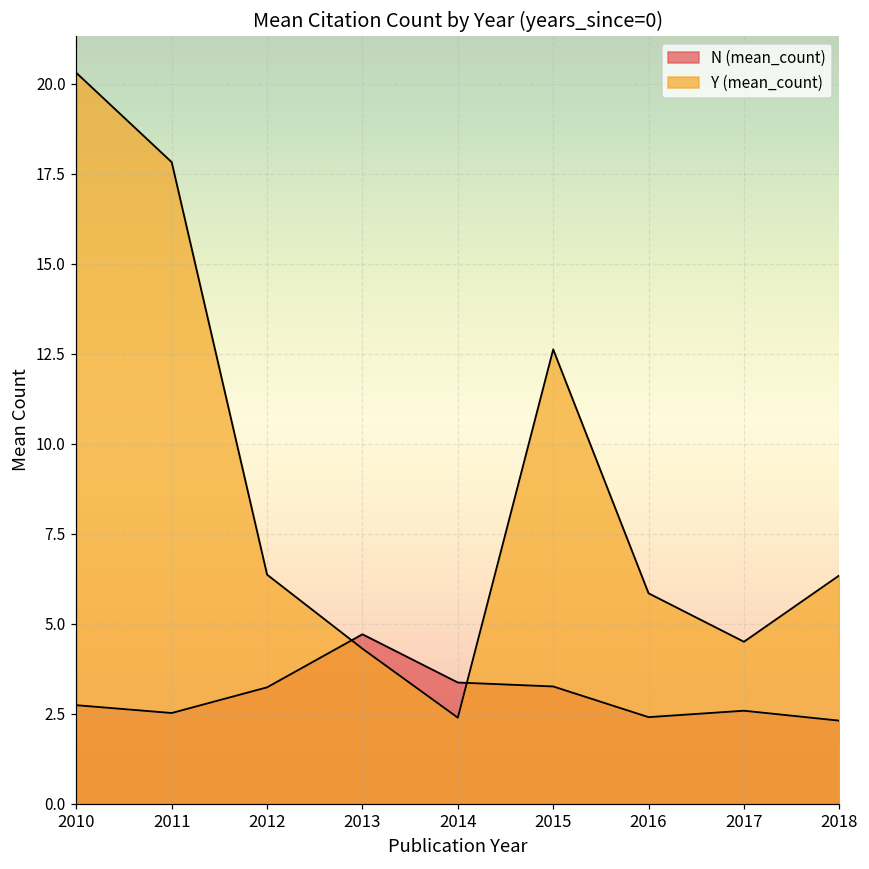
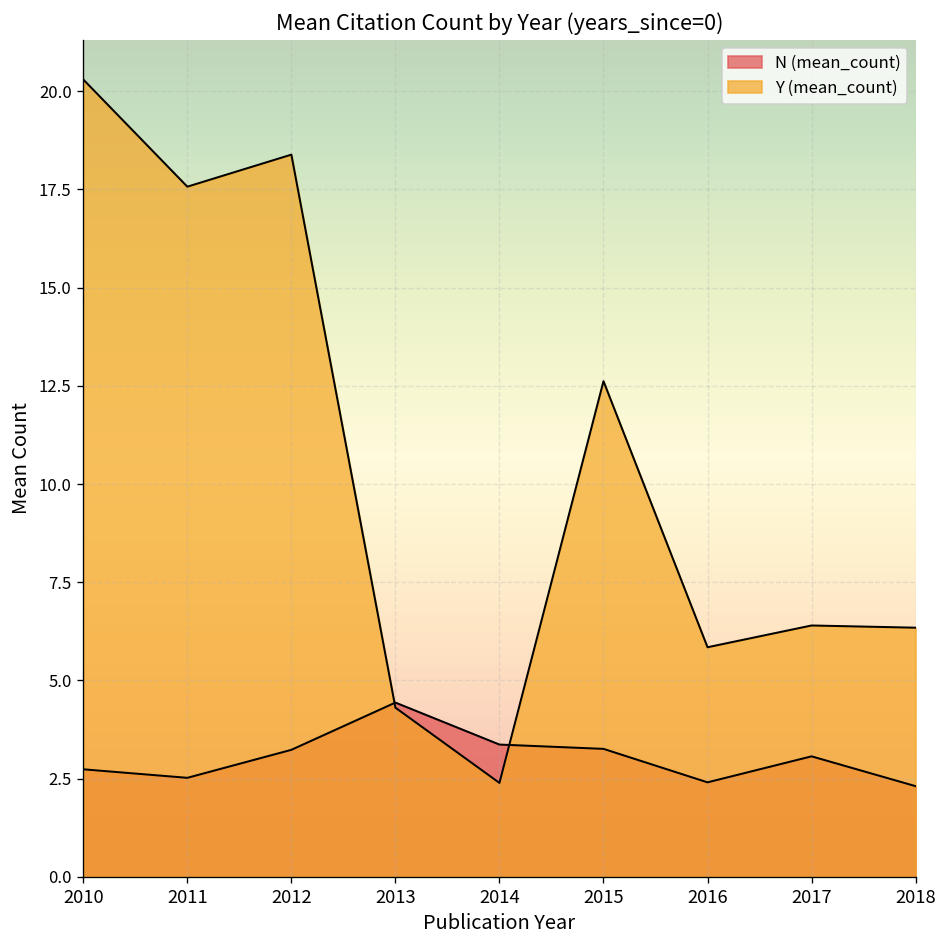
Y (mean_count), 2011: 17.8 -> 17.6
Y (mean_count), 2012: 6.4 -> 18.4
N (mean_count), 2013: 4.7 -> 4.4
N (mean_count), 2017: 2.6 -> 3.1
Y (mean_count), 2017: 4.5 -> 6.4
